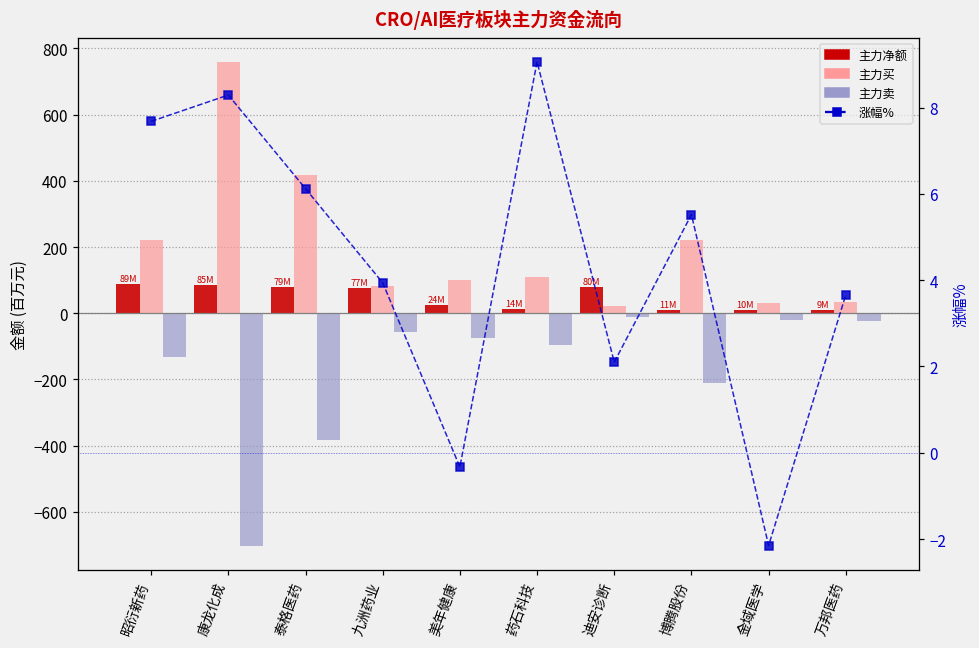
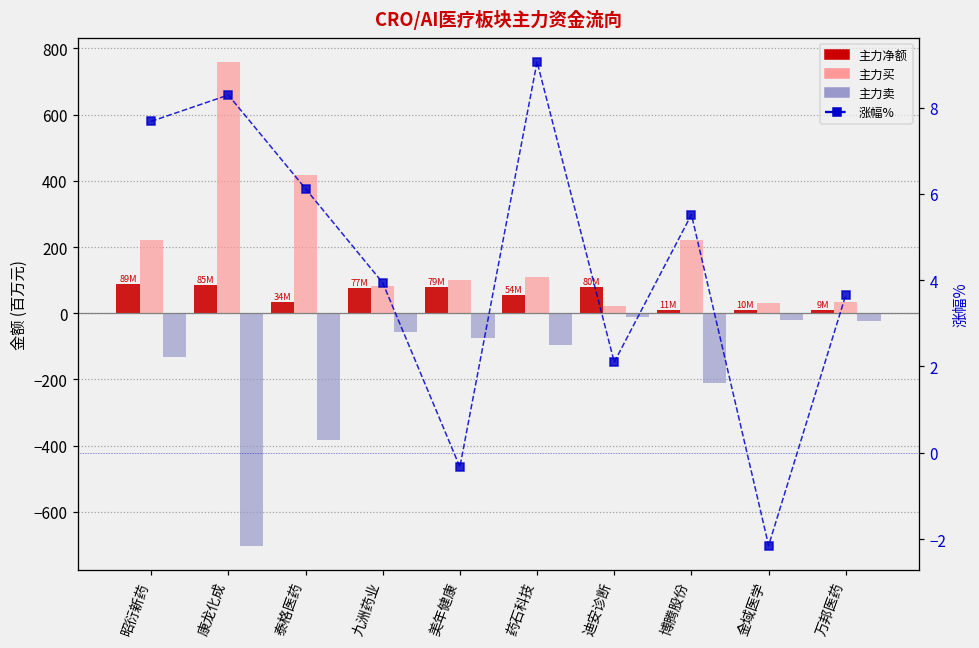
主力净额, 泰格医药: 79M -> 34M
主力净额, 美年健康: 24M -> 79M
主力净额, 药石科技: 14M -> 54M
